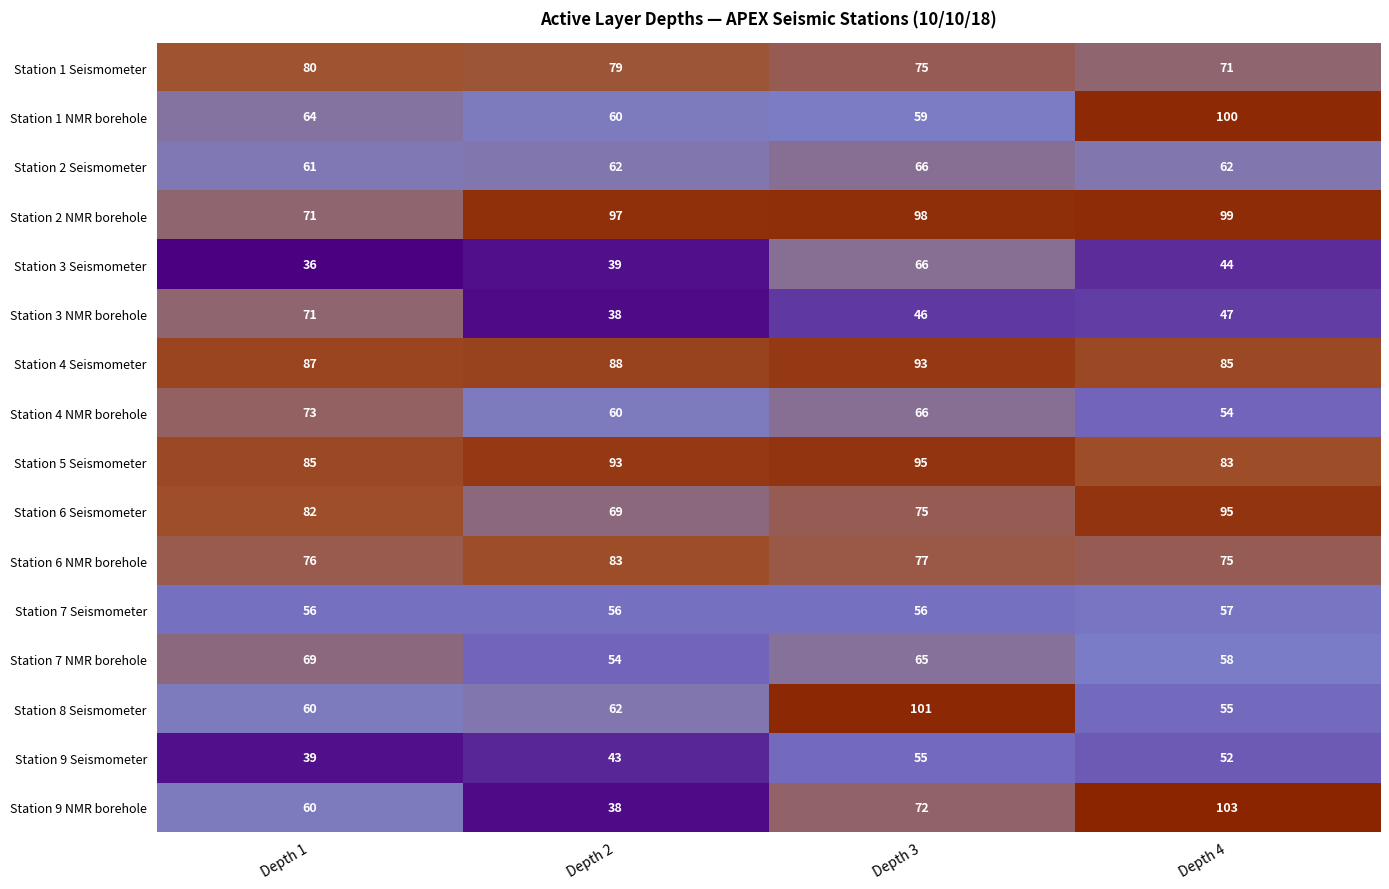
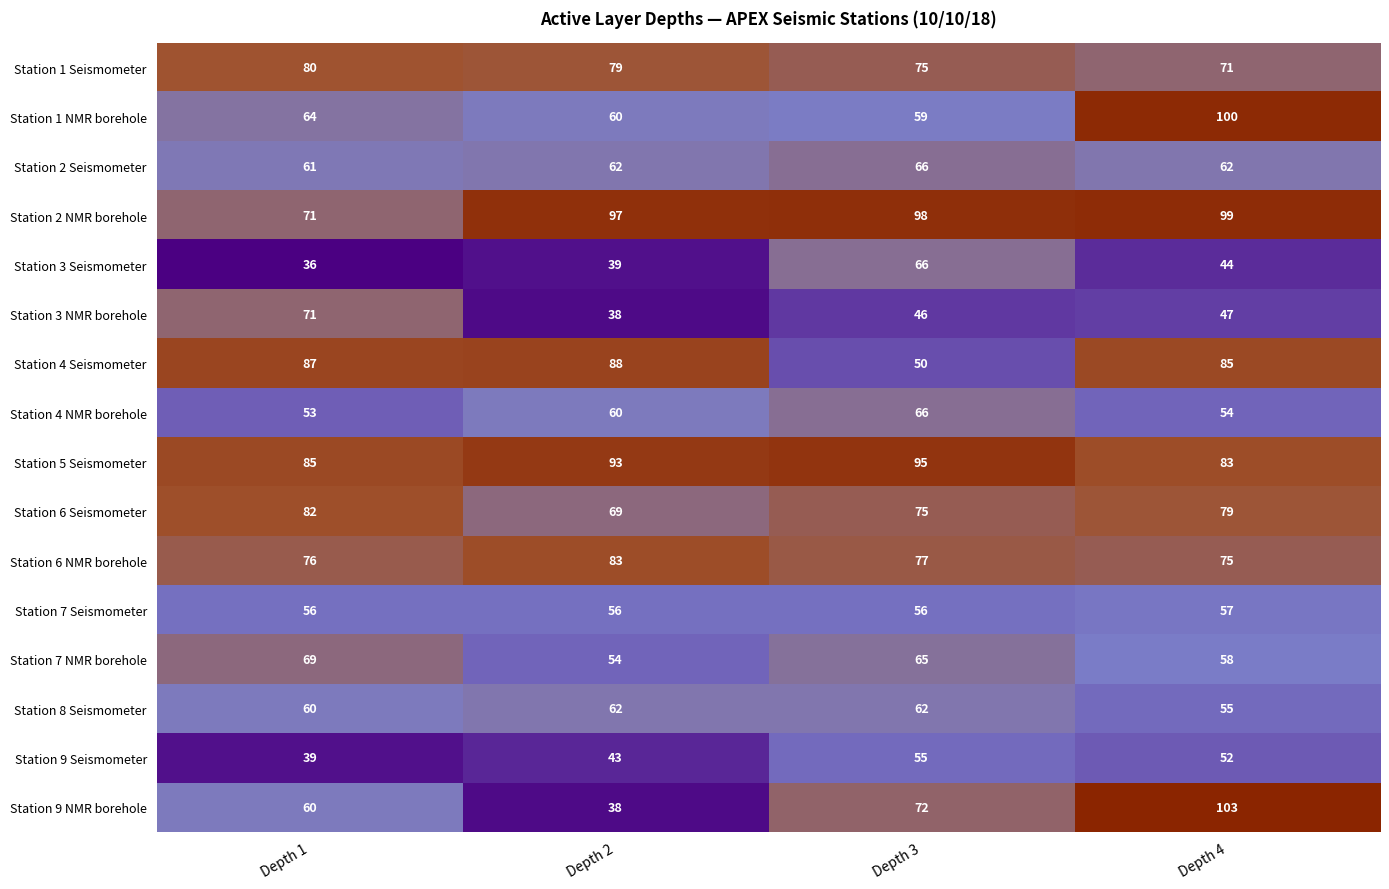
Station 4 Seismometer, Depth 3: 93 -> 50
Station 4 NMR borehole, Depth 1: 73 -> 53
Station 6 Seismometer, Depth 4: 95 -> 79
Station 8 Seismometer, Depth 3: 101 -> 62
